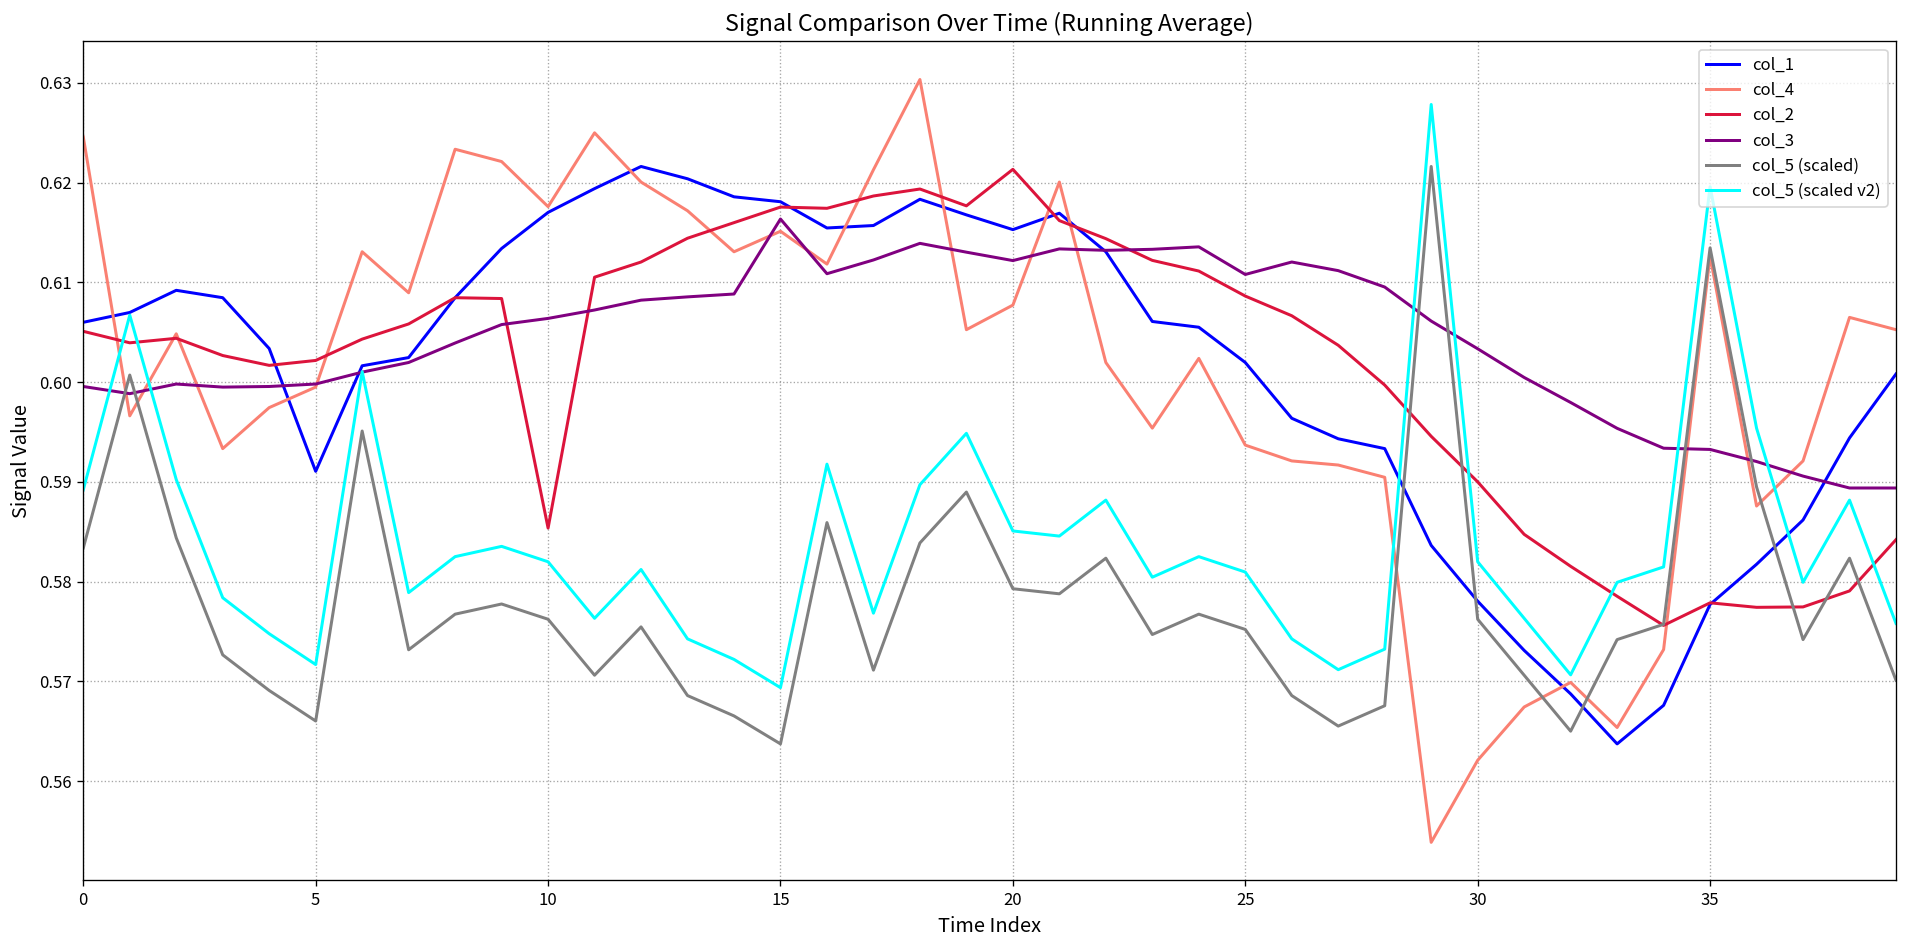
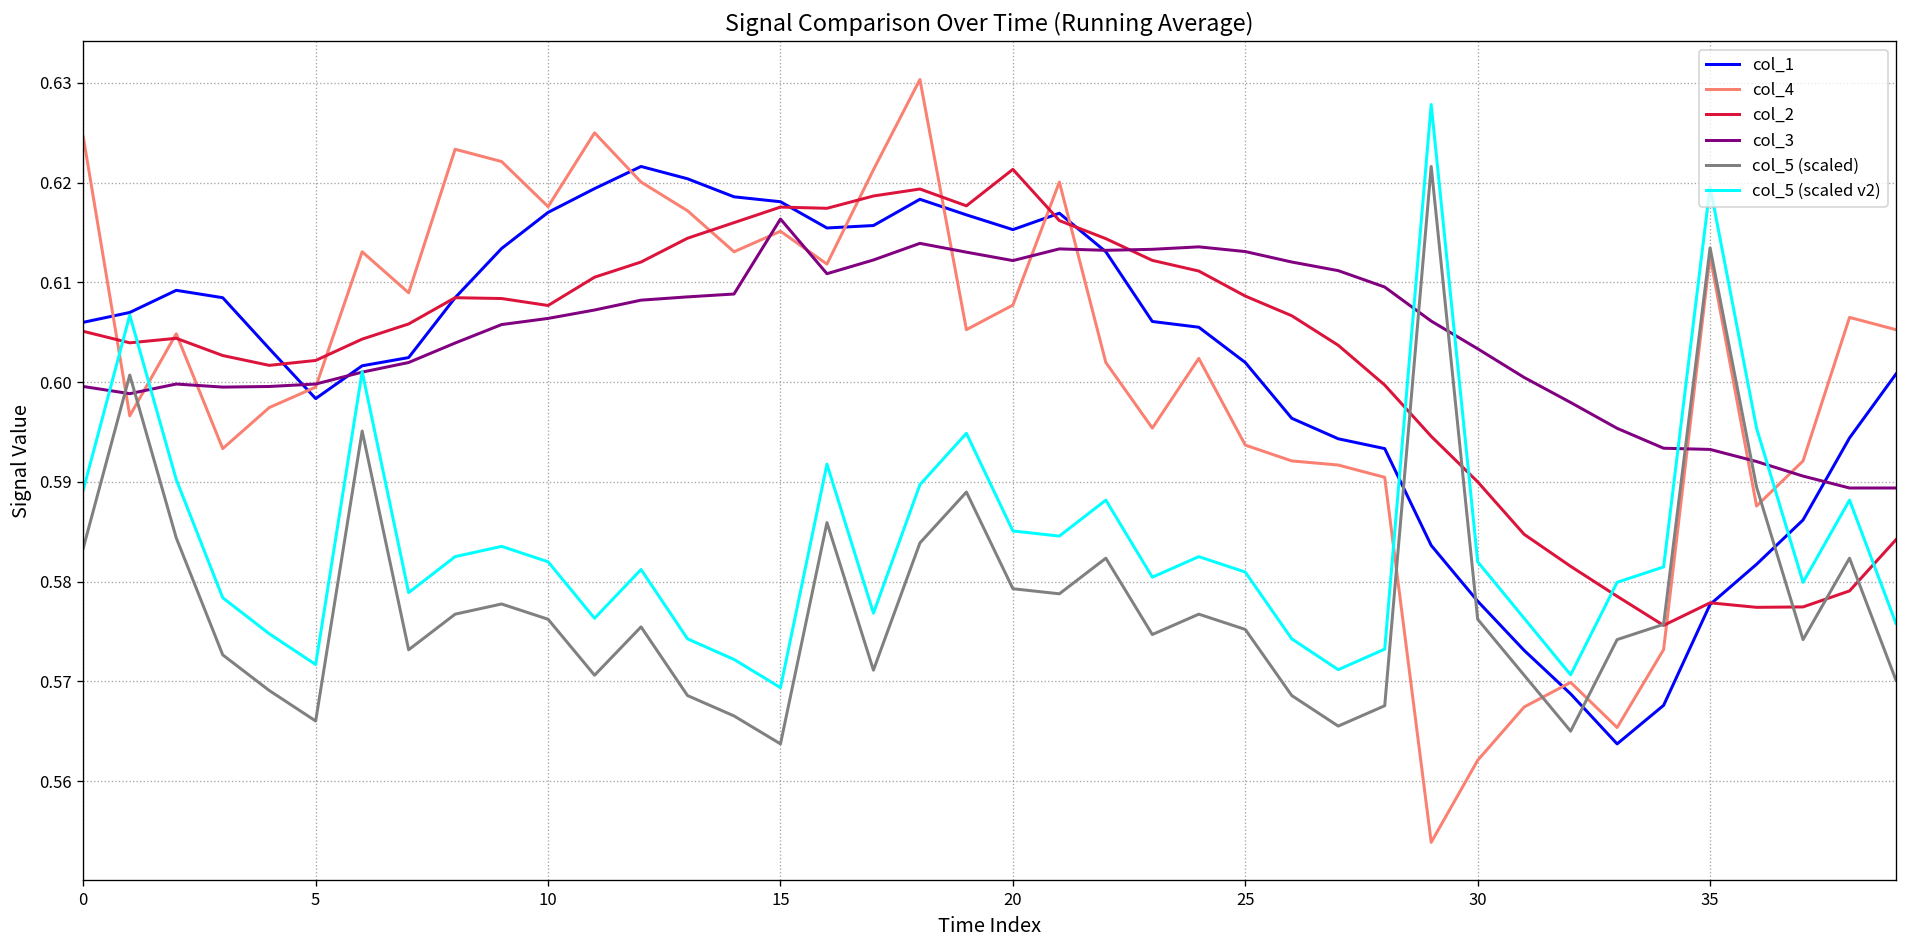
col_1, 5: 0.591 -> 0.598
col_2, 10: 0.585 -> 0.608
col_3, 25: 0.611 -> 0.613
